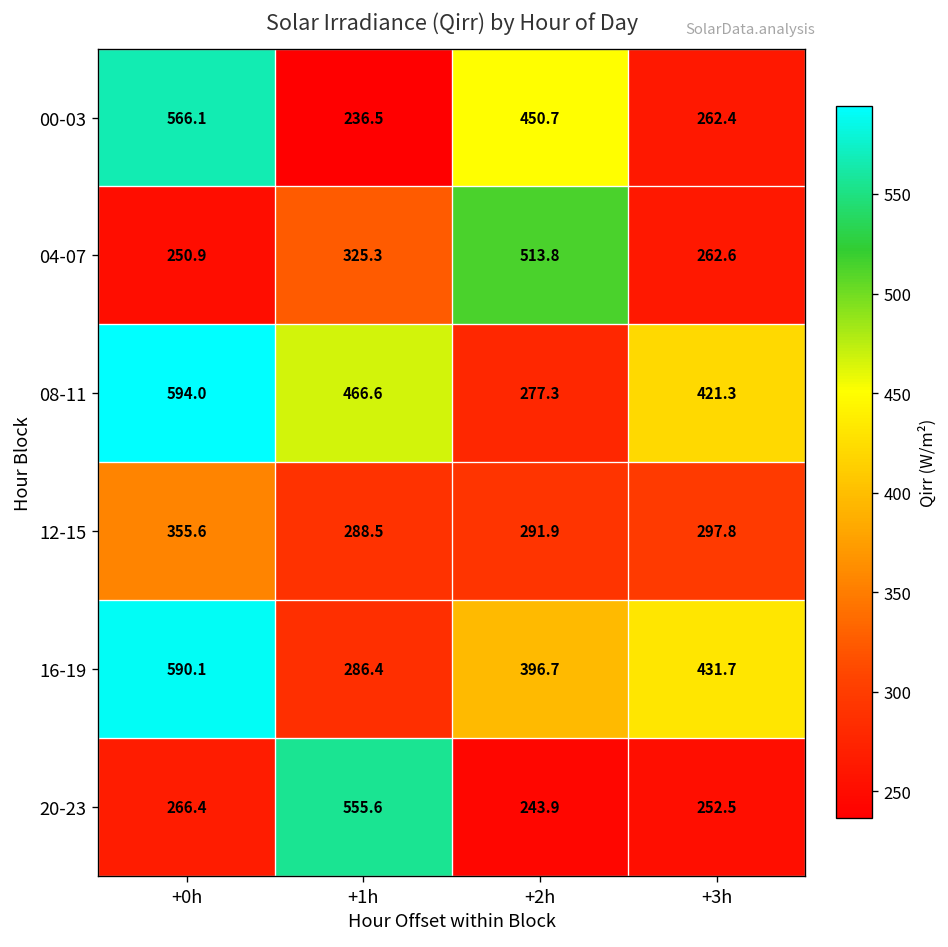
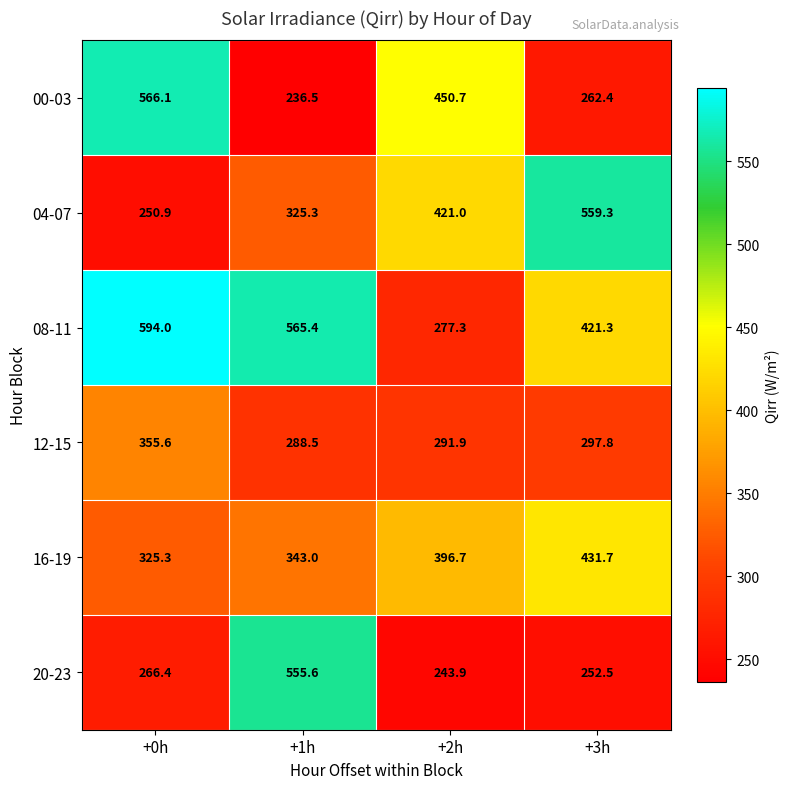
04-07, +2h: 513.8 -> 421.0
04-07, +3h: 262.6 -> 559.3
08-11, +1h: 466.6 -> 565.4
16-19, +0h: 590.1 -> 325.3
16-19, +1h: 286.4 -> 343.0
